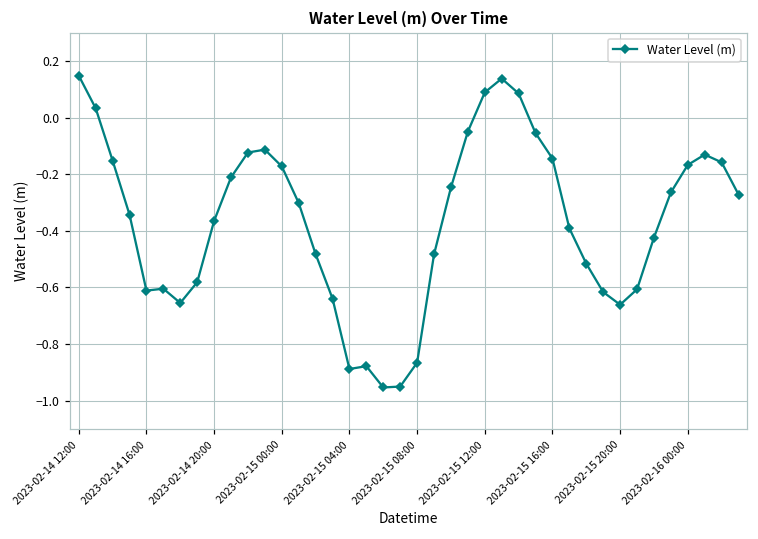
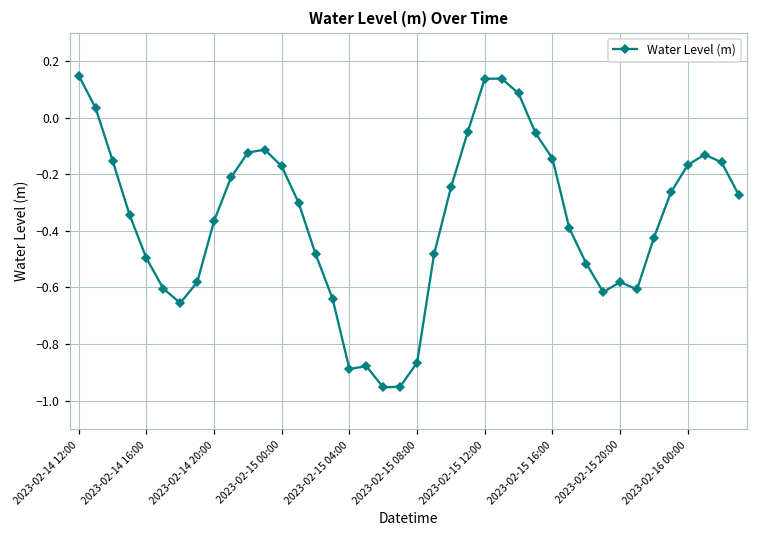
2023-02-14 16:00: -0.61 -> -0.50
2023-02-15 12:00: 0.09 -> 0.14
2023-02-15 20:00: -0.66 -> -0.58
